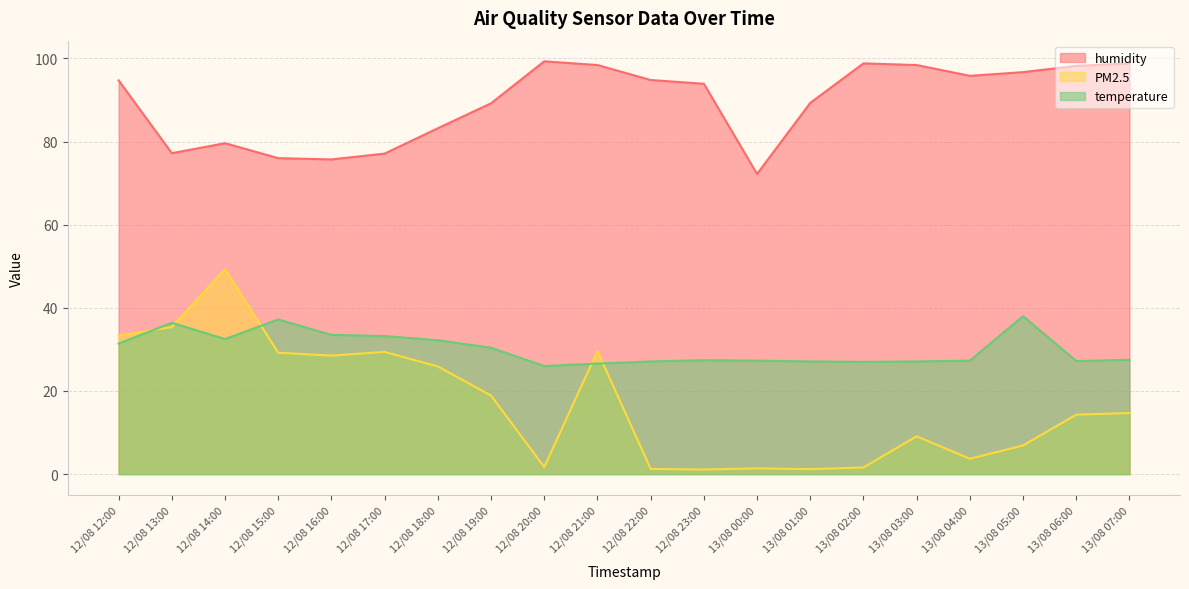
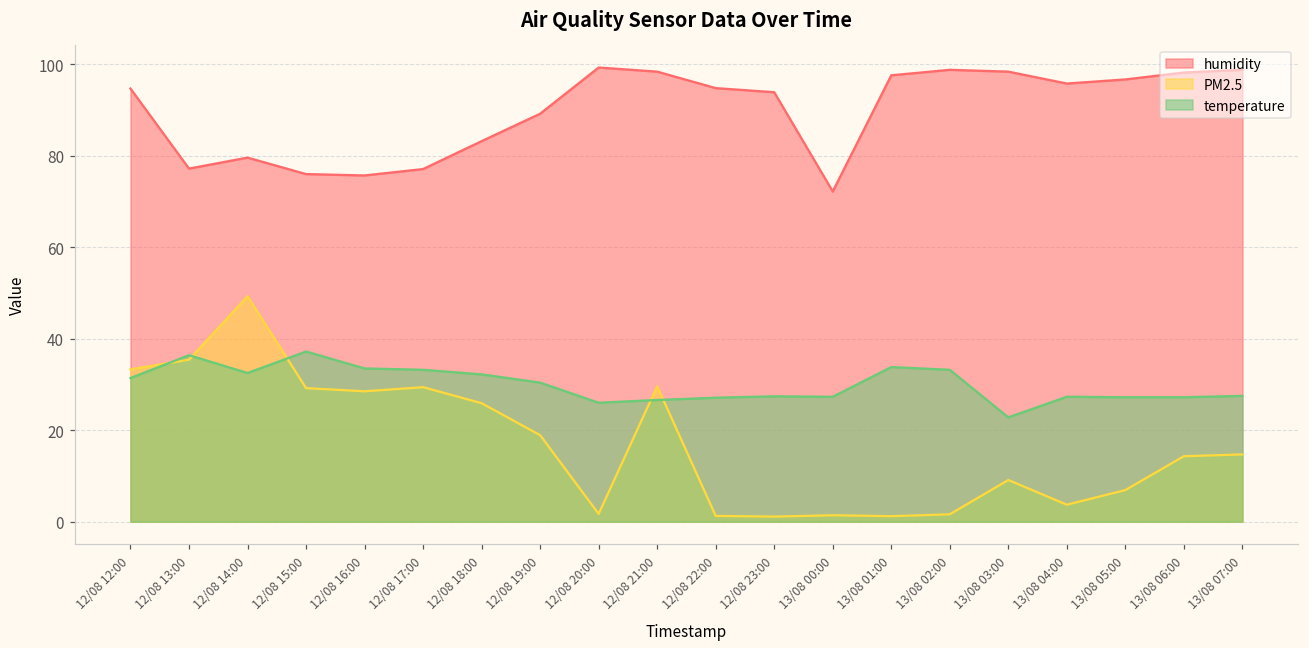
humidity, 13/08 01:00: 89 -> 98
temperature, 13/08 01:00: 27 -> 34
temperature, 13/08 02:00: 27 -> 33
temperature, 13/08 03:00: 27 -> 23
temperature, 13/08 05:00: 38 -> 27
